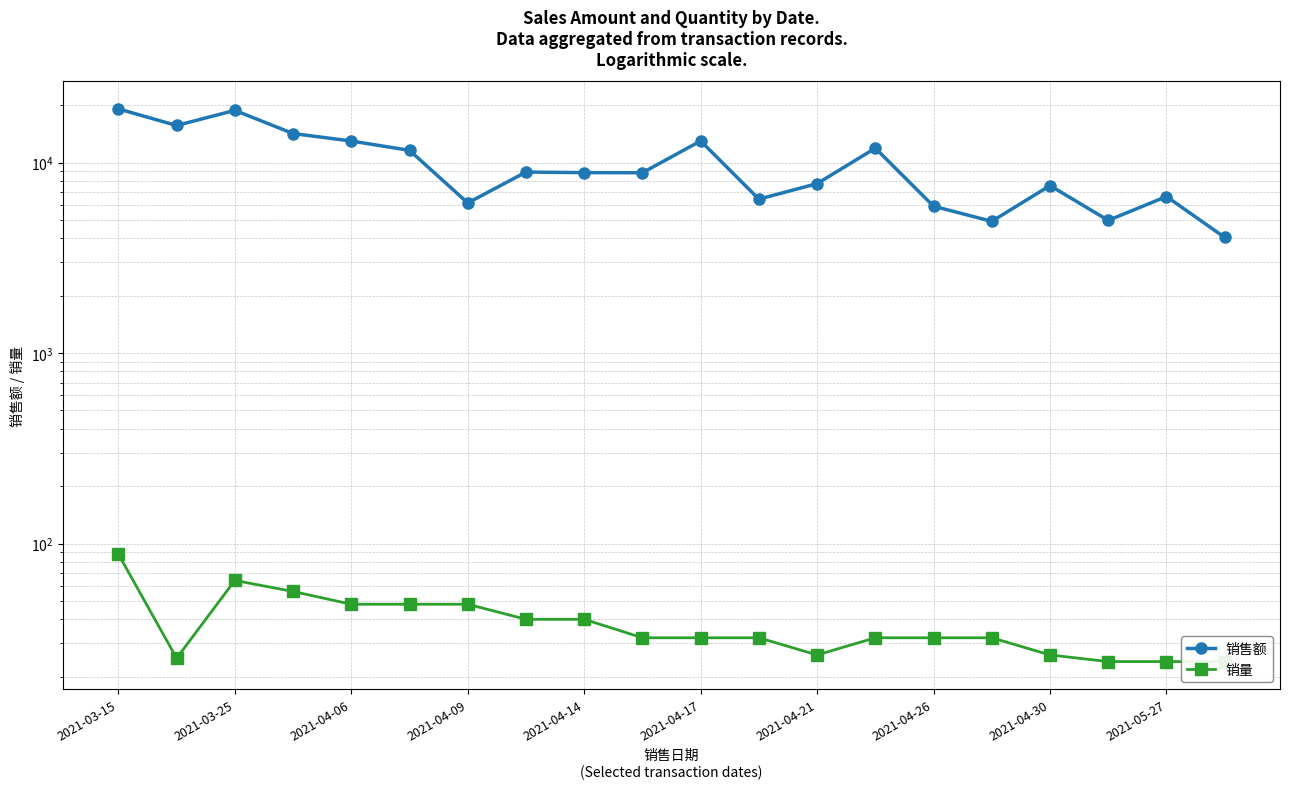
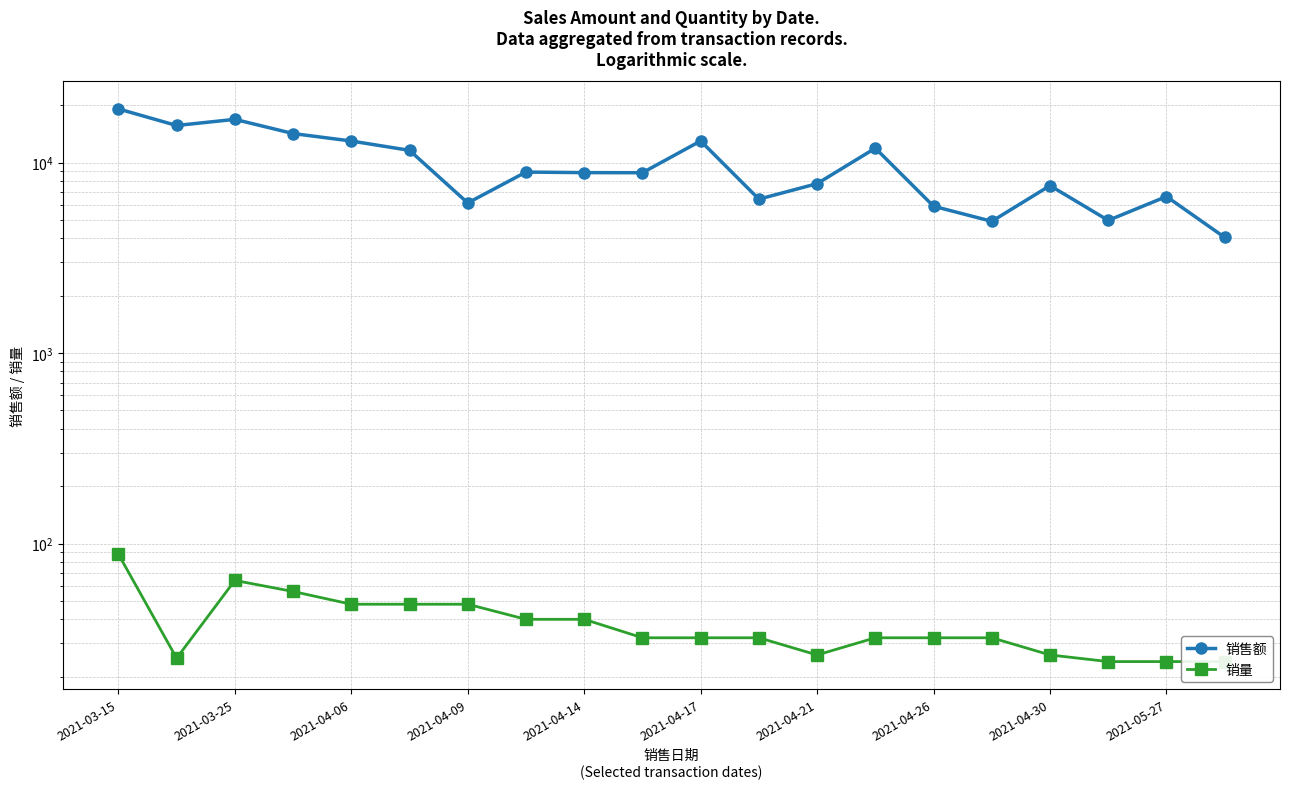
销售额, 2021-03-25: 19000 -> 17000
